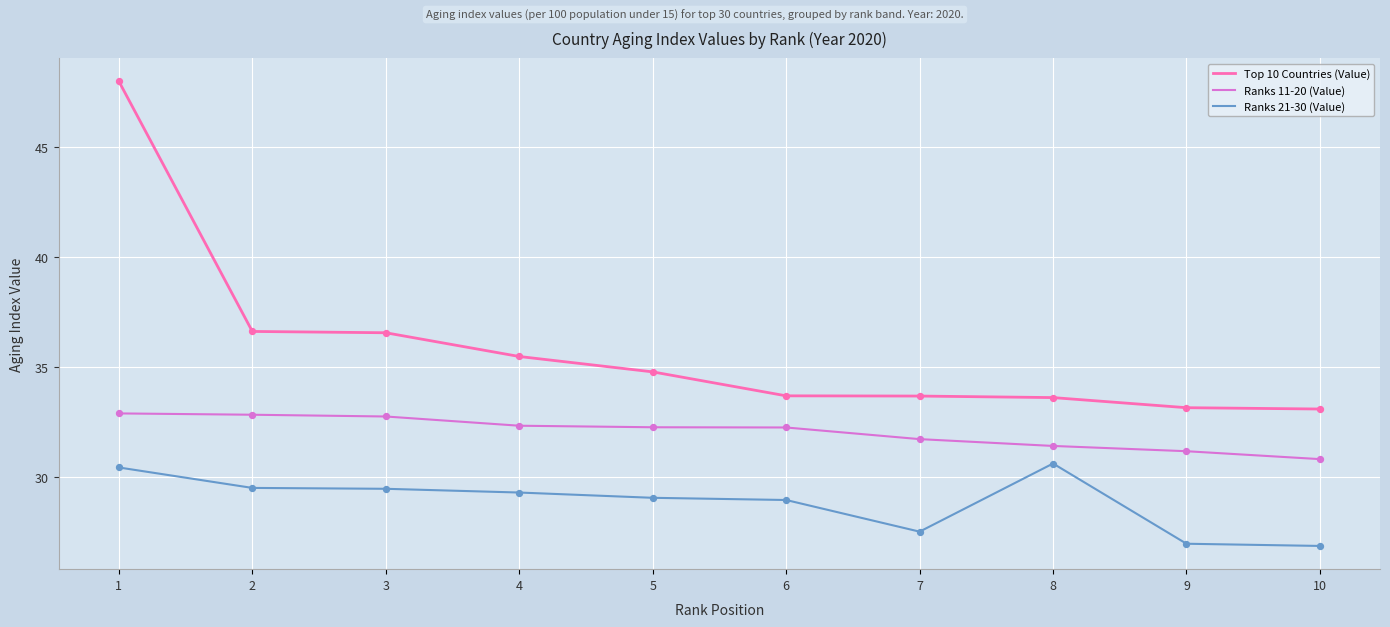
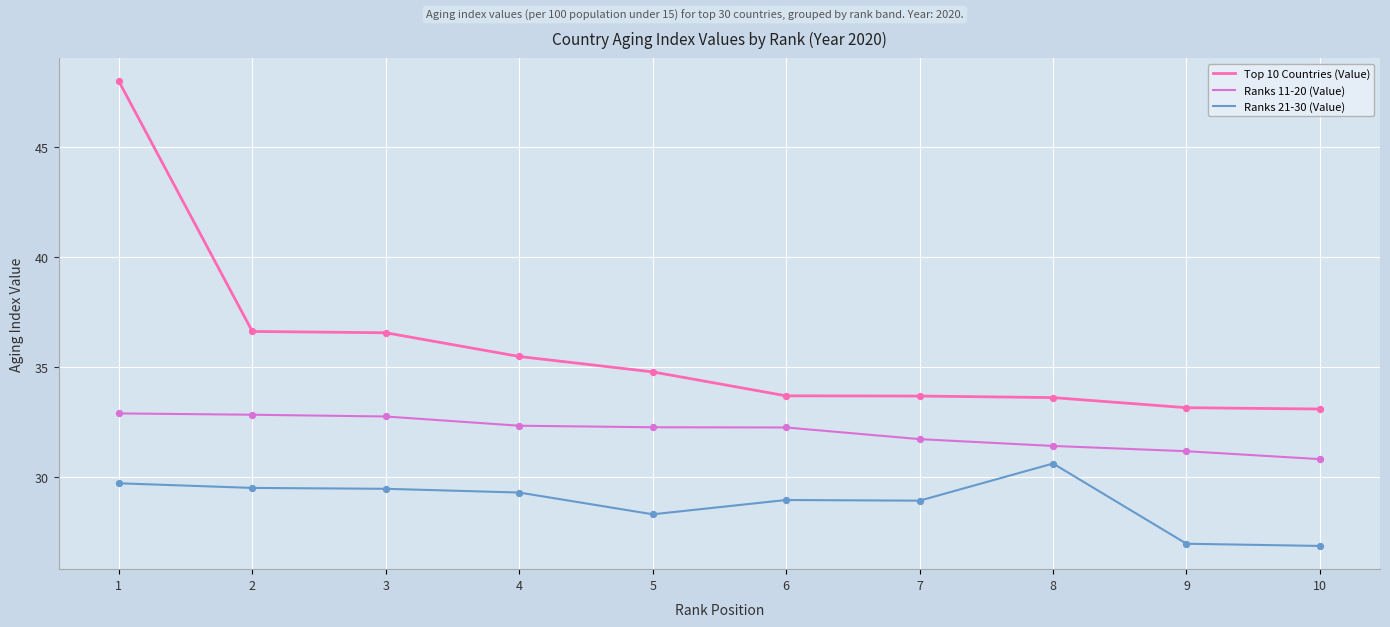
Ranks 21-30 (Value), 1: 30.4 -> 29.7
Ranks 21-30 (Value), 5: 29.1 -> 28.3
Ranks 21-30 (Value), 7: 27.5 -> 28.9
